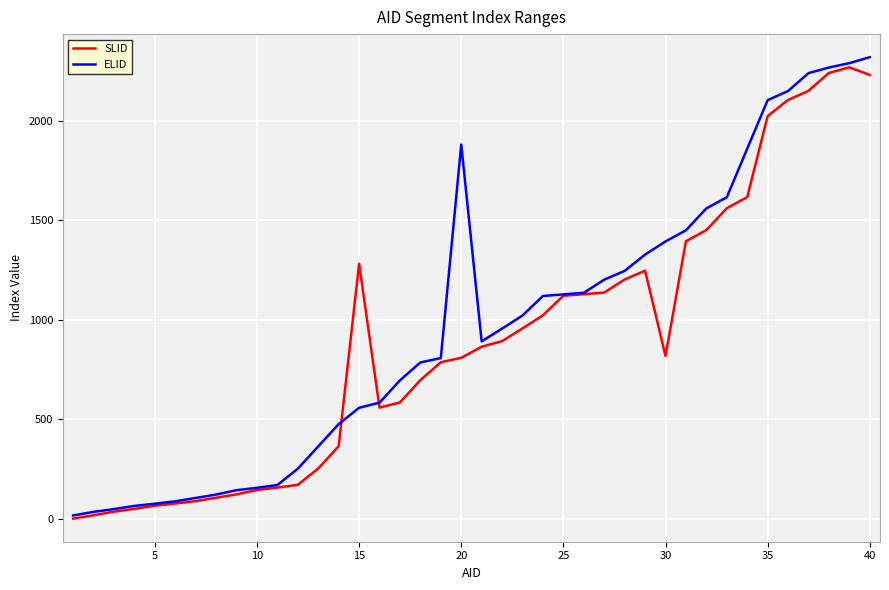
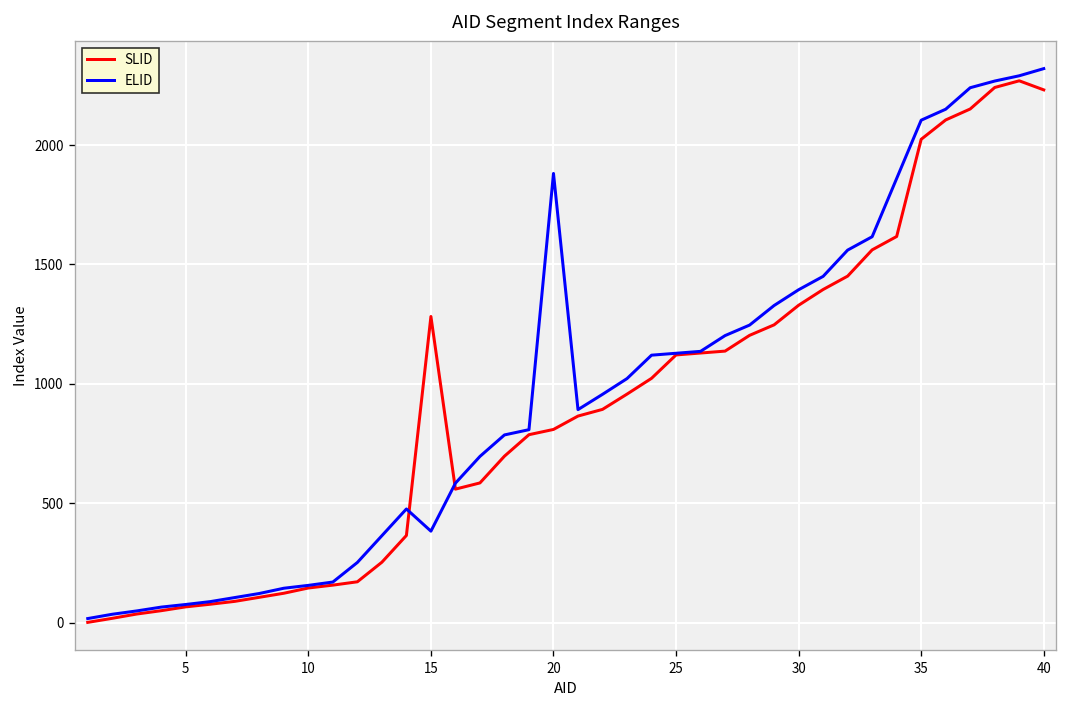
ELID, 15: 560 -> 380
SLID, 30: 820 -> 1330
